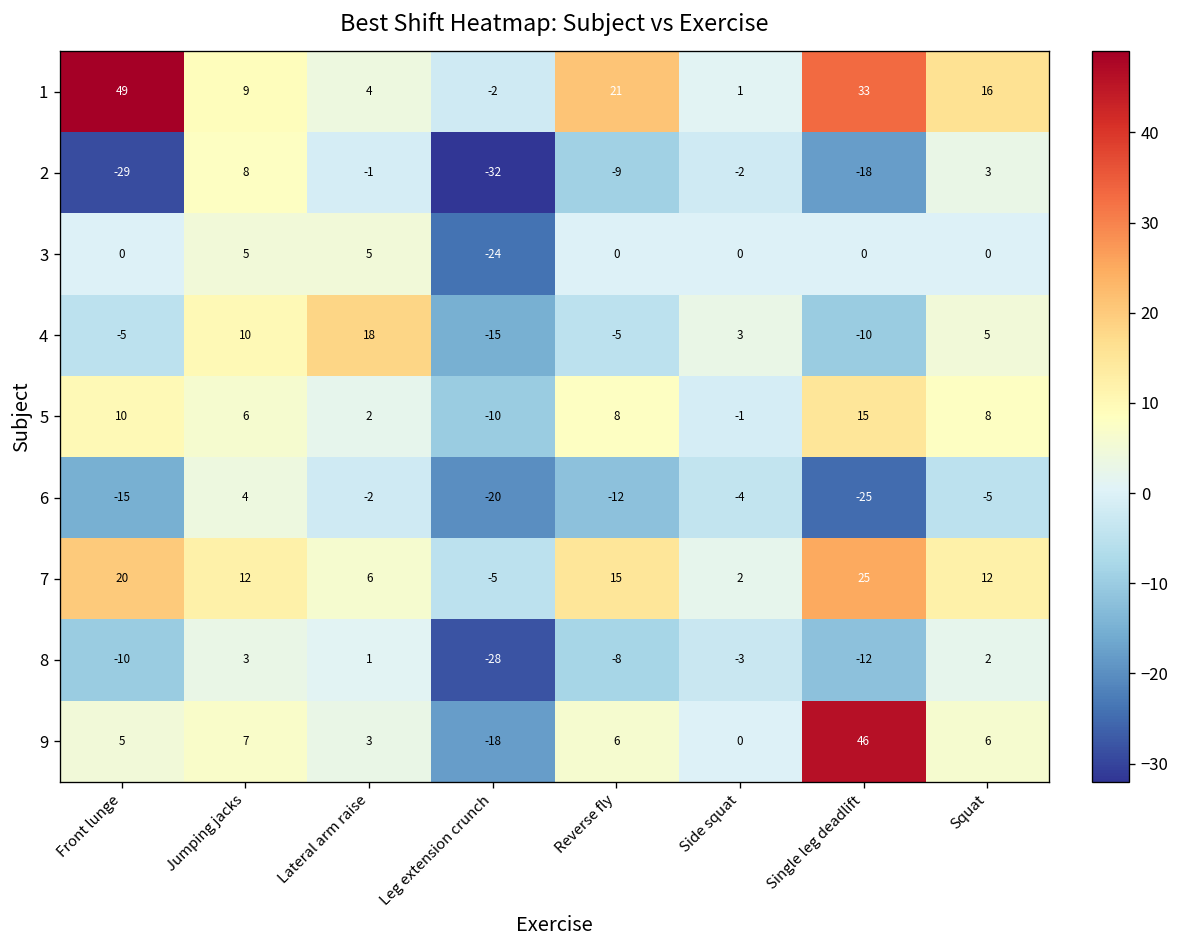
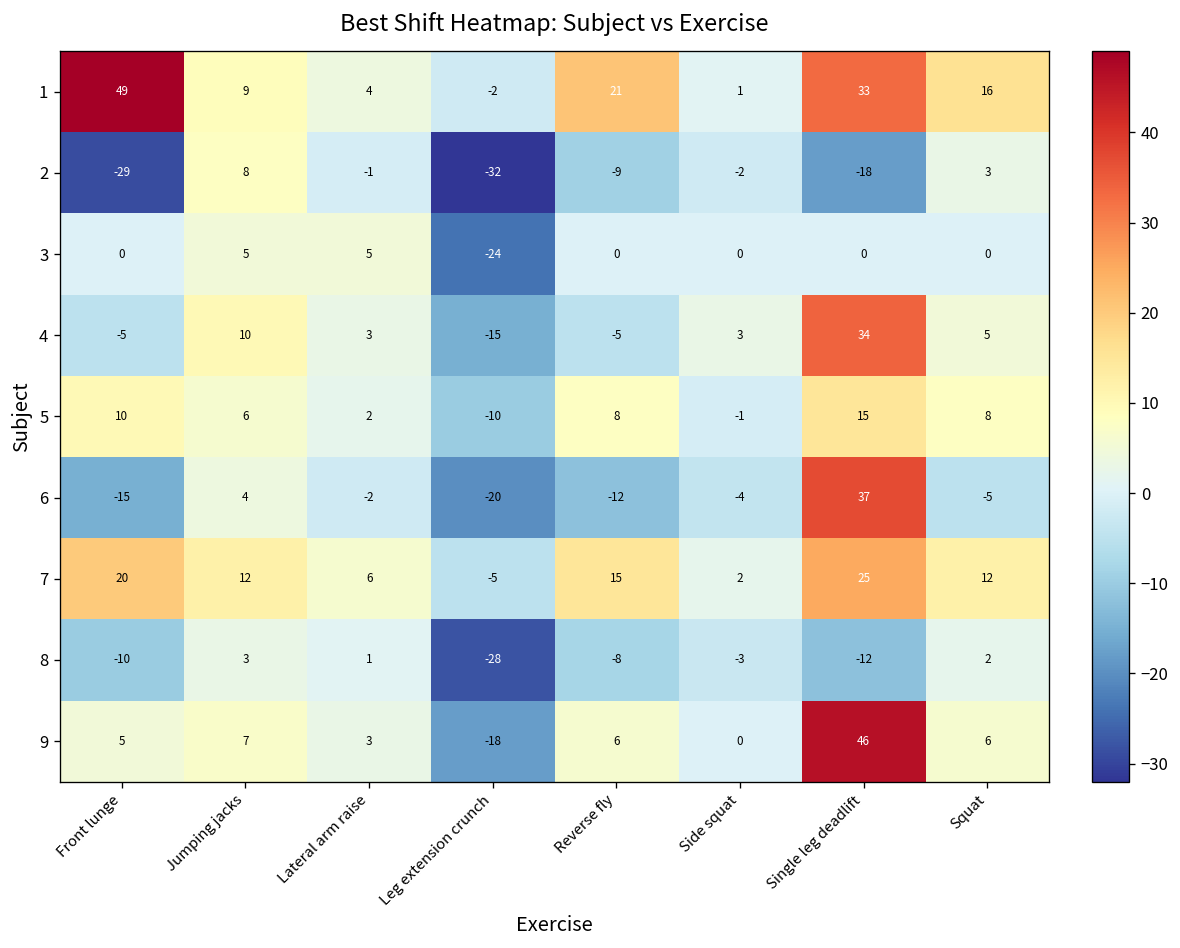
4, Lateral arm raise: 18 -> 3
4, Single leg deadlift: -10 -> 34
6, Single leg deadlift: -25 -> 37
